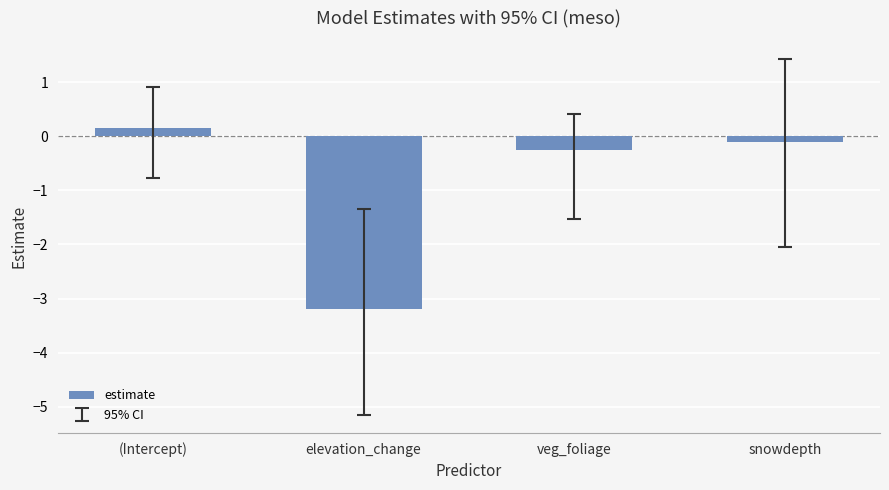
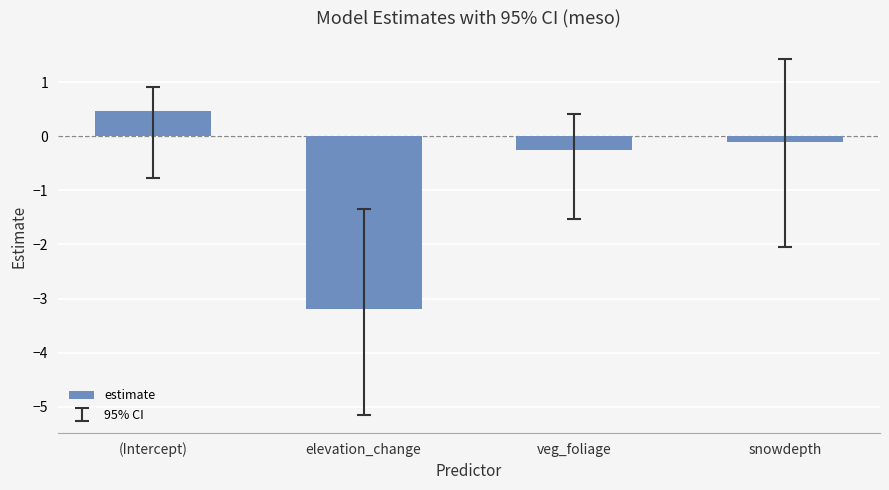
estimate, (Intercept): 0.2 -> 0.5
